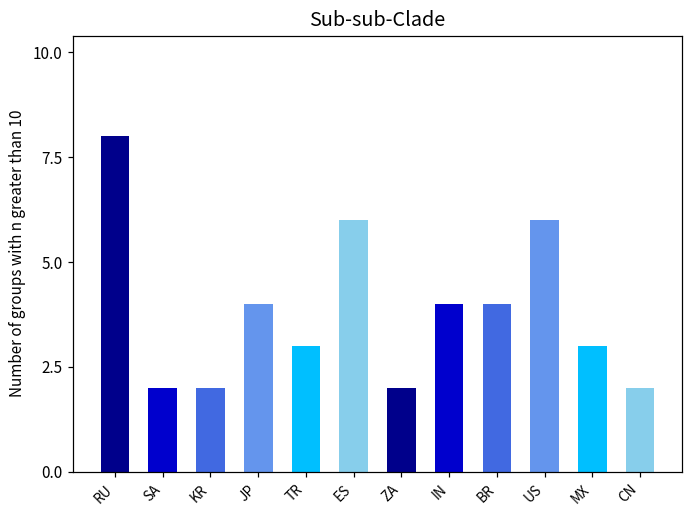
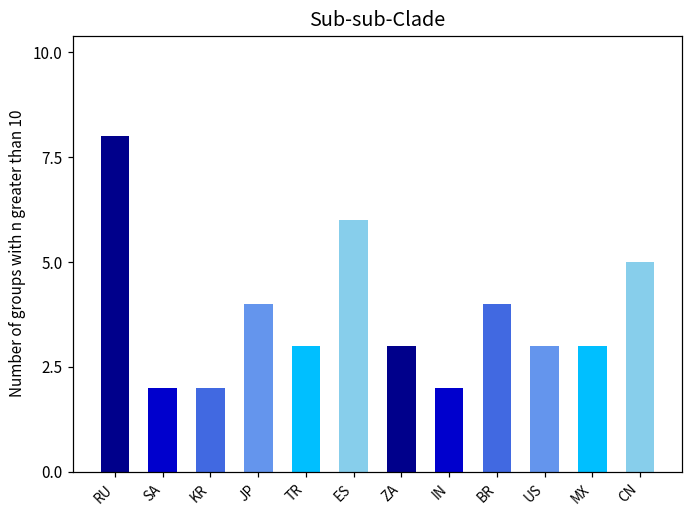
ZA: 2 -> 3
IN: 4 -> 2
US: 6 -> 3
CN: 2 -> 5
